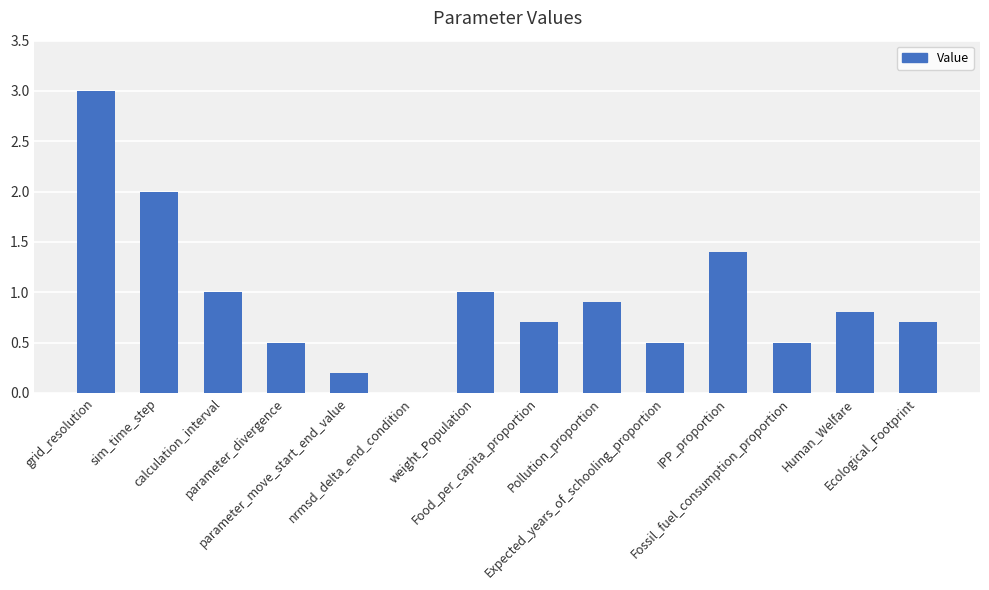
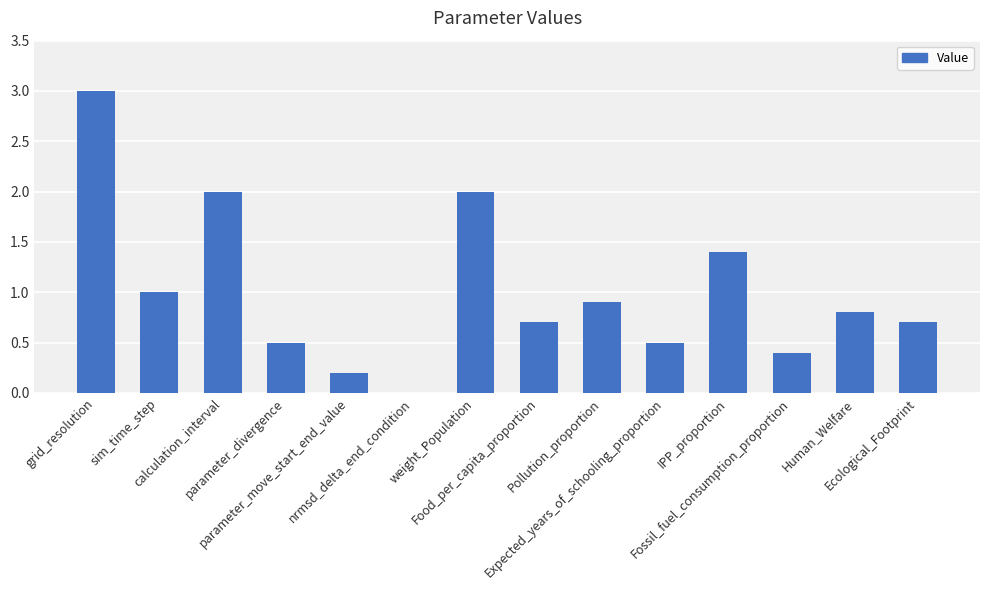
sim_time_step: 2 -> 1
calculation_interval: 1 -> 2
weight_Population: 1 -> 2
Fossil_fuel_consumption_proportion: 0.5 -> 0.4
